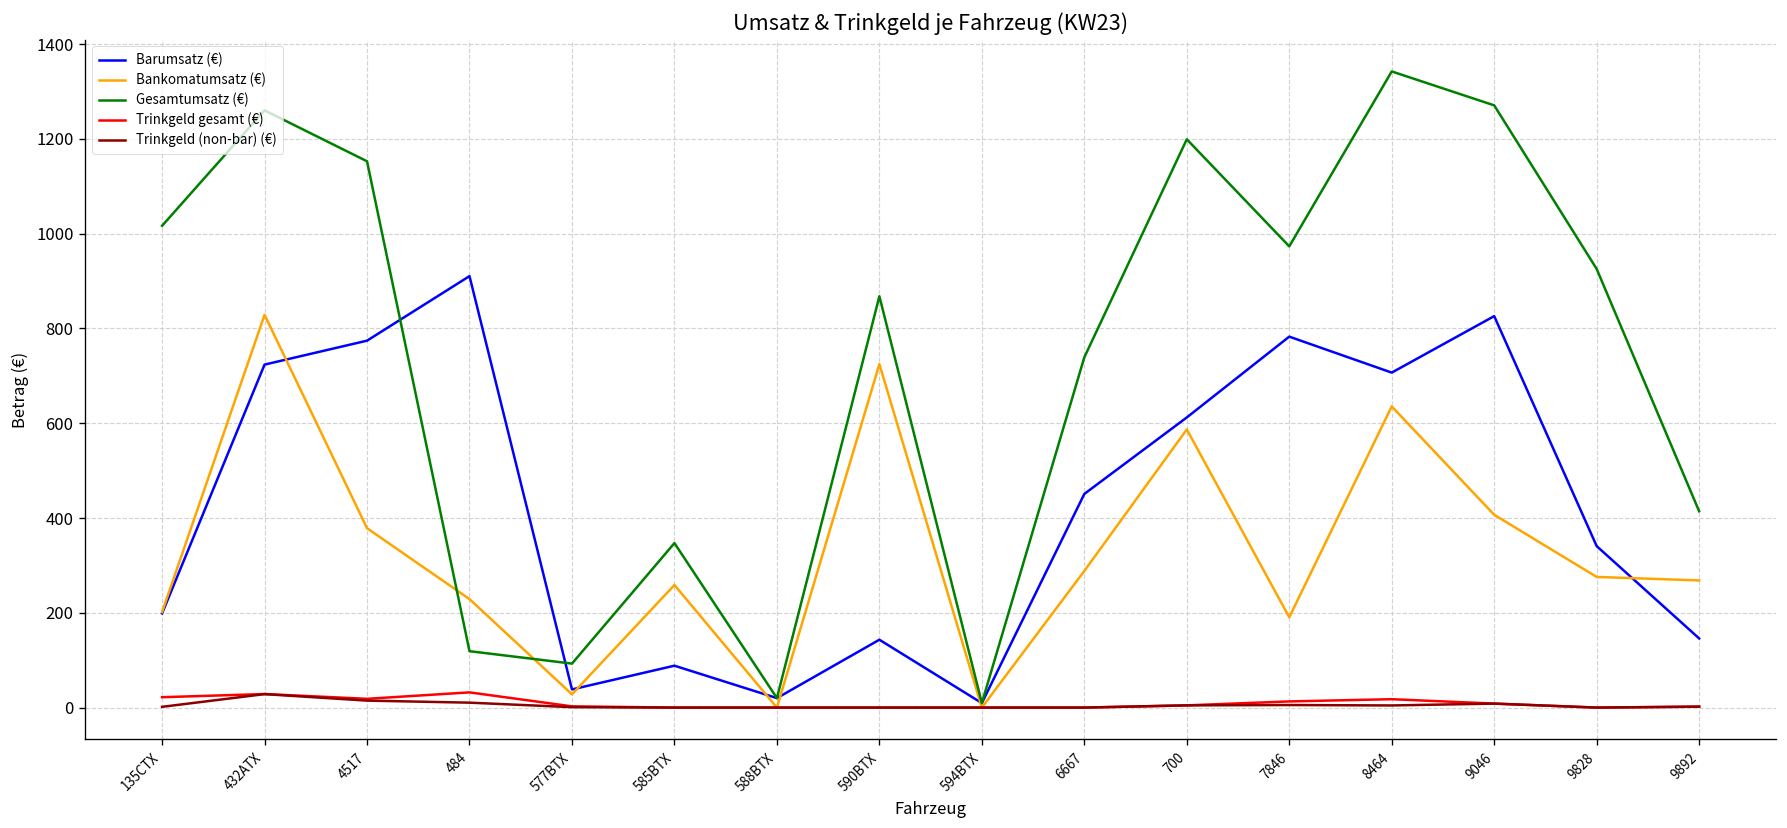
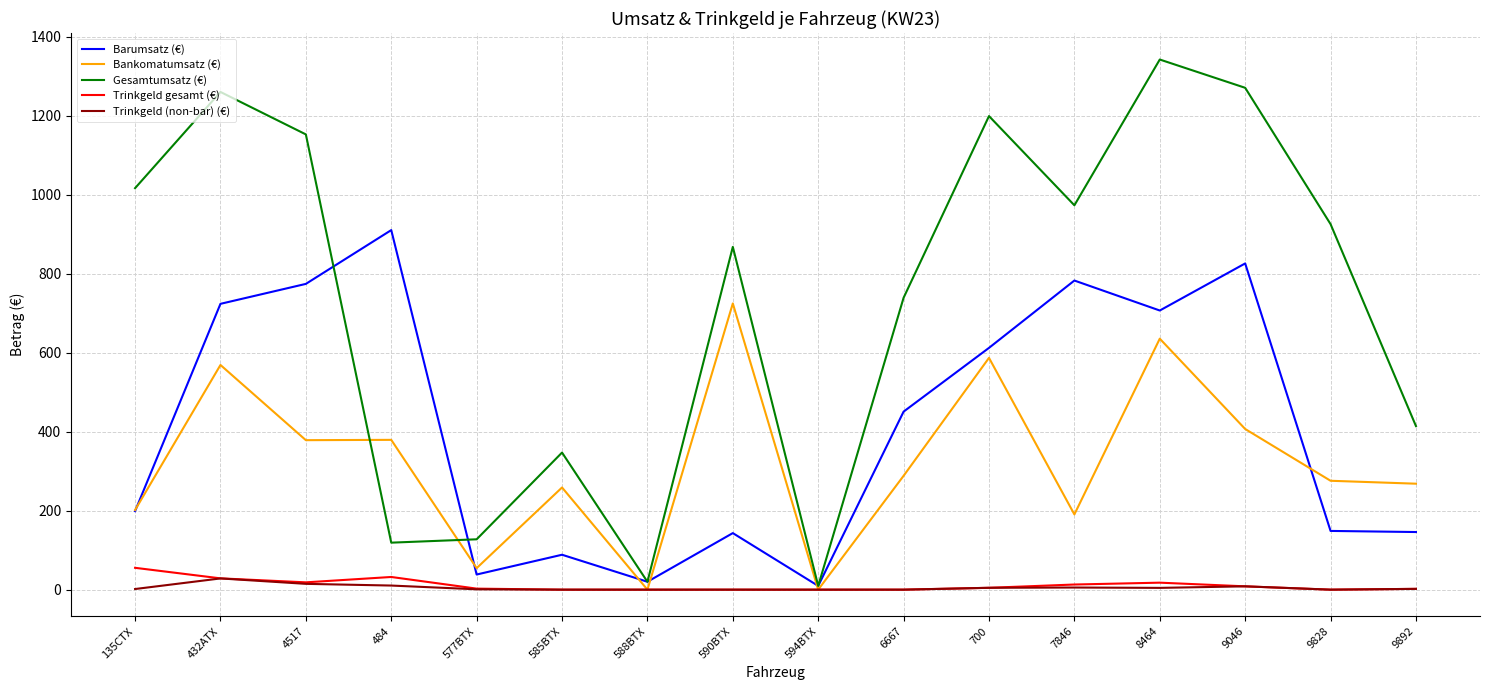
Trinkgeld gesamt (€), 135CTX: 20 -> 60
Bankomatumsatz (€), 432ATX: 830 -> 570
Bankomatumsatz (€), 484: 230 -> 380
Bankomatumsatz (€), 577BTX: 30 -> 50
Gesamtumsatz (€), 577BTX: 90 -> 130
Barumsatz (€), 9828: 340 -> 150
